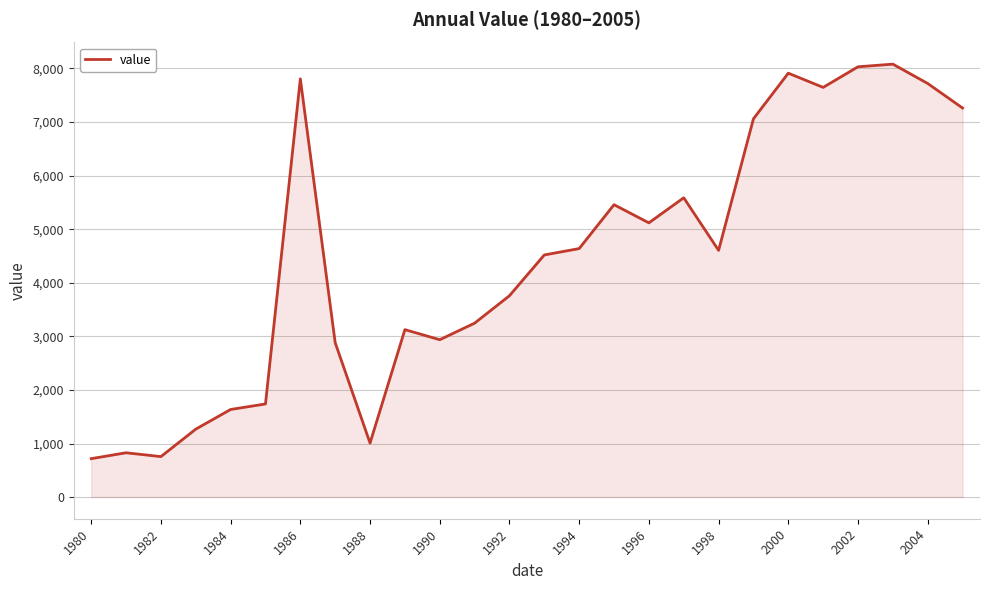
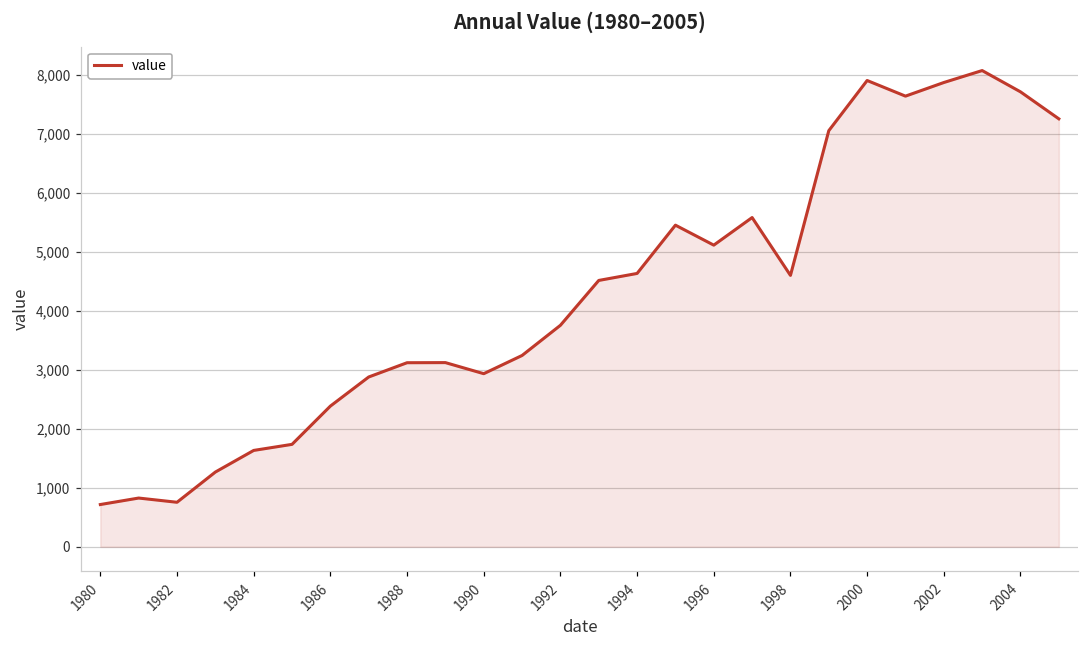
1986: 7,800 -> 2,400
1988: 1,000 -> 3,100
2002: 8,000 -> 7,900
